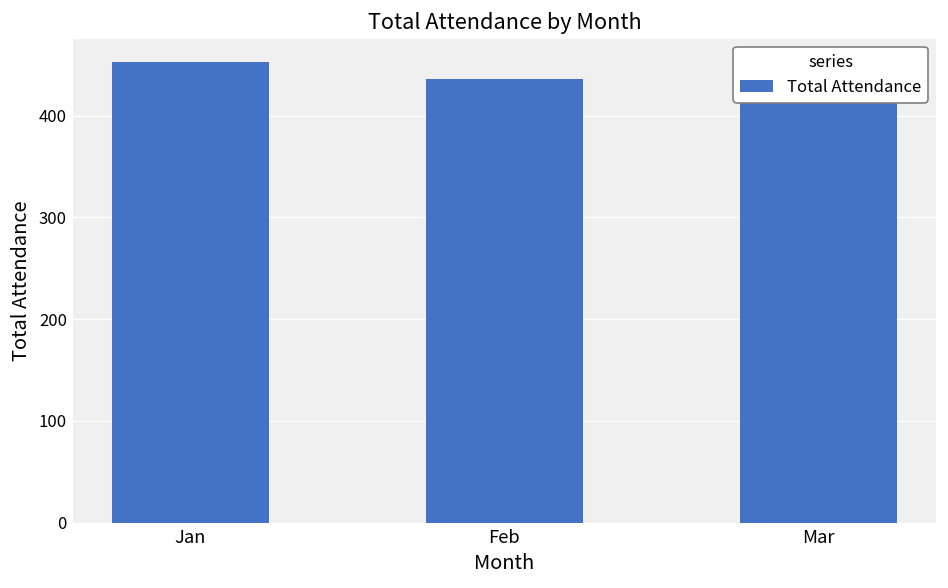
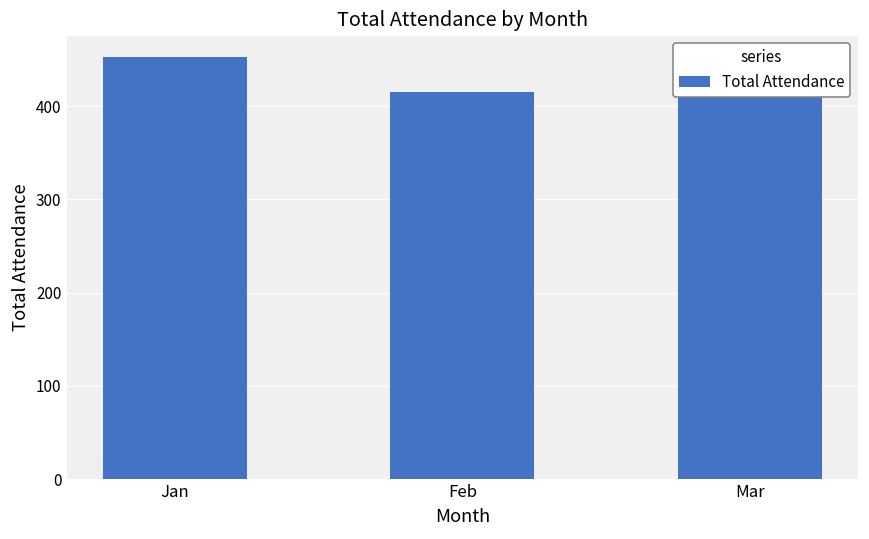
Feb: 440 -> 420
